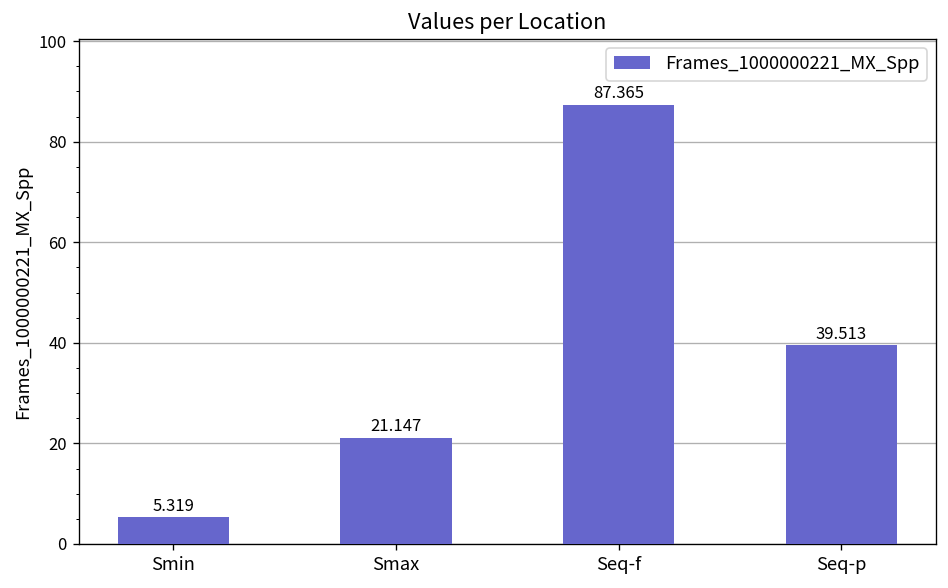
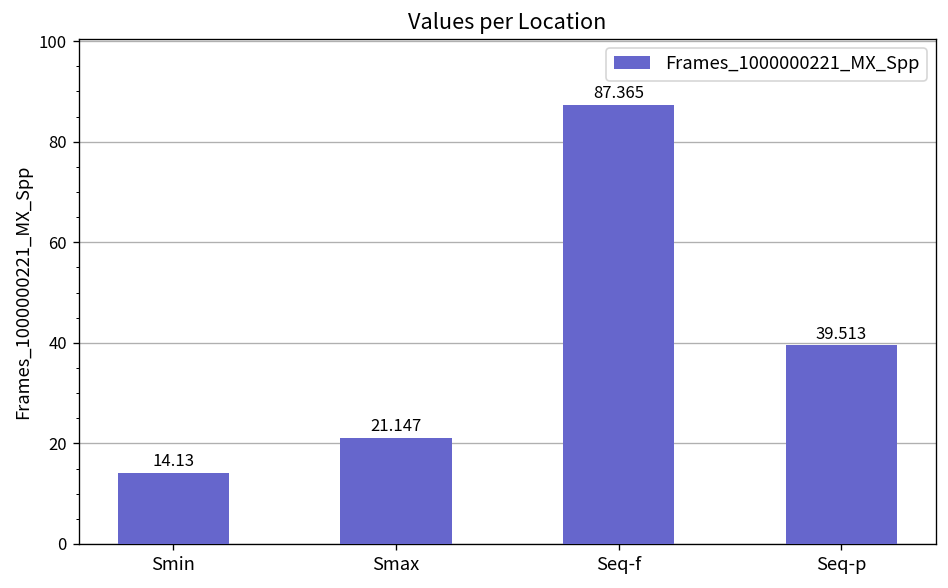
Smin: 5.319 -> 14.13
